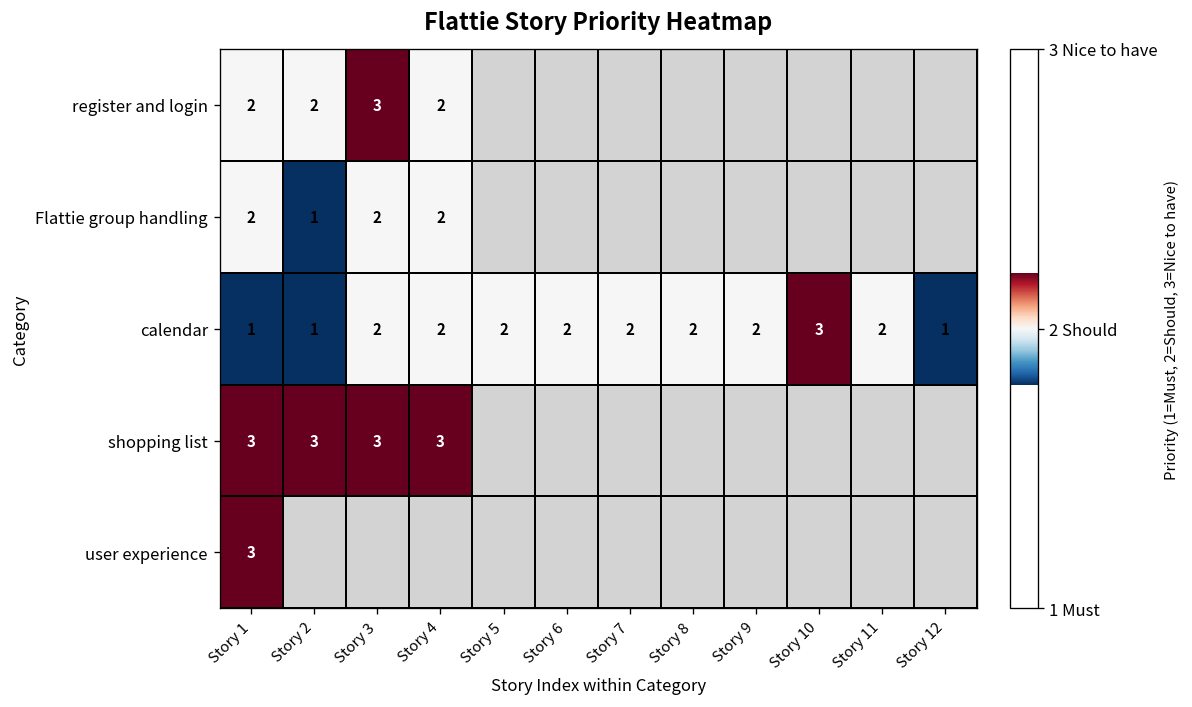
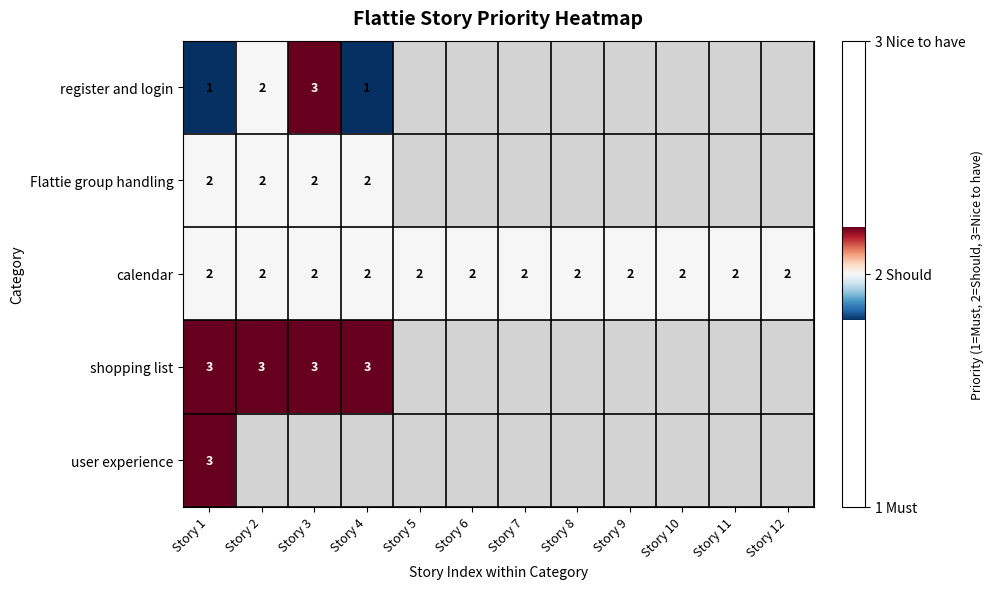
register and login, Story 1: 2 -> 1
register and login, Story 4: 2 -> 1
Flattie group handling, Story 2: 1 -> 2
calendar, Story 1: 1 -> 2
calendar, Story 2: 1 -> 2
calendar, Story 10: 3 -> 2
calendar, Story 12: 1 -> 2
